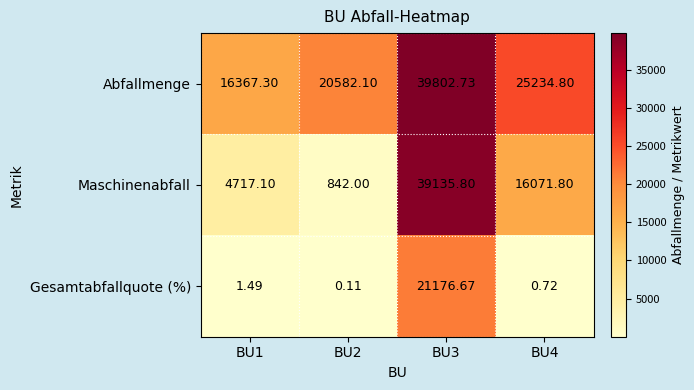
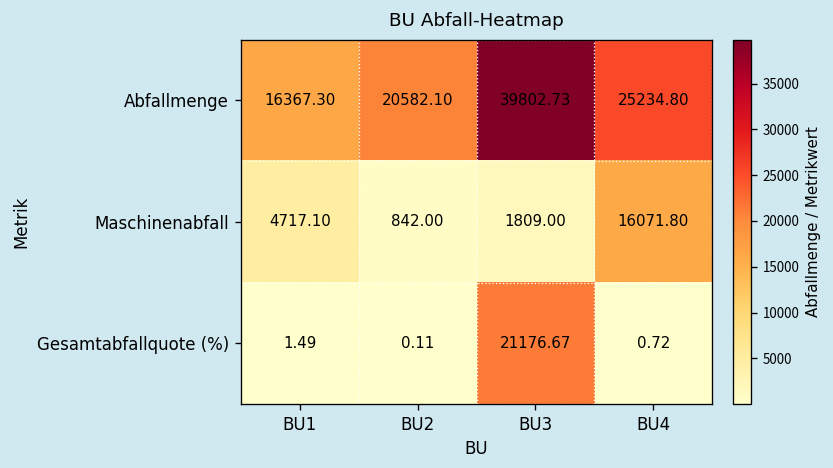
Maschinenabfall, BU3: 39135.80 -> 1809.00
